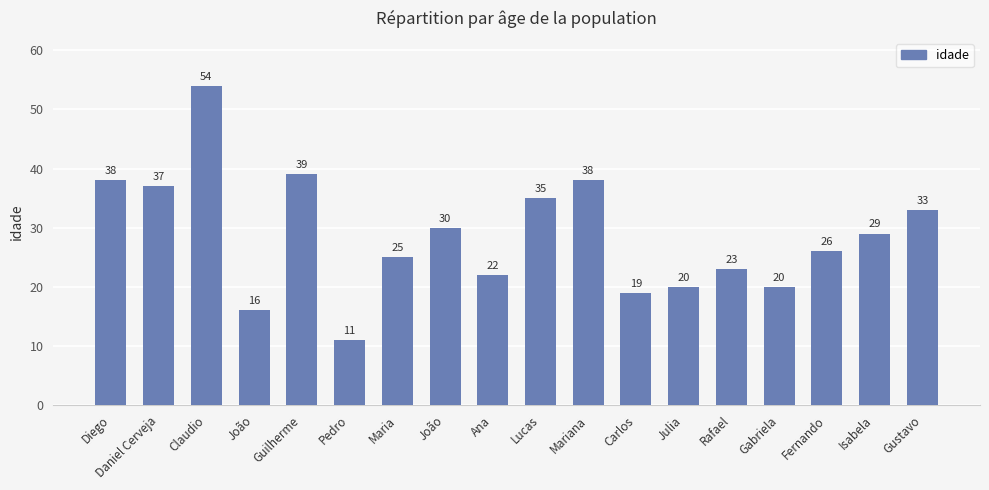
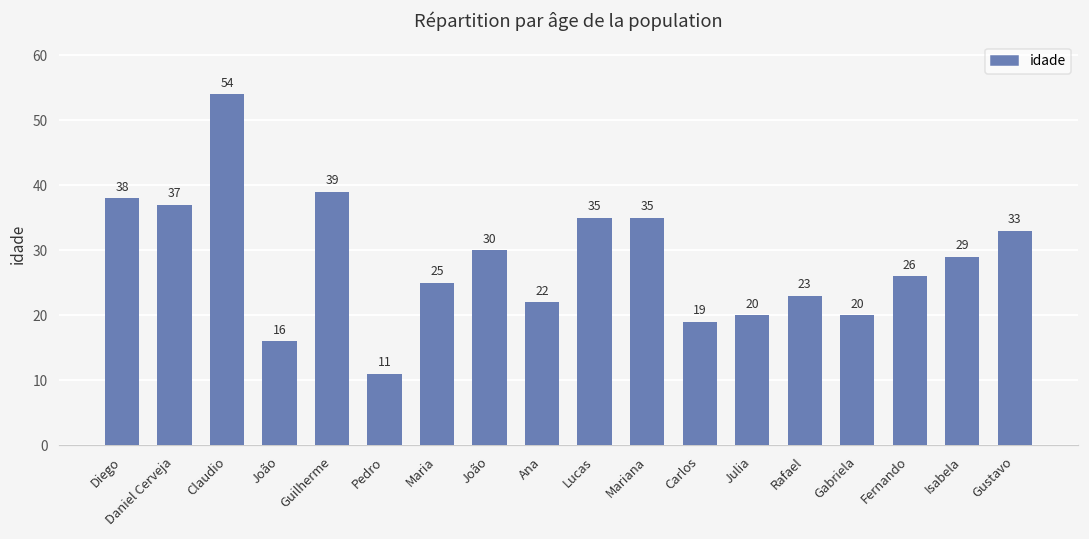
Mariana: 38 -> 35
